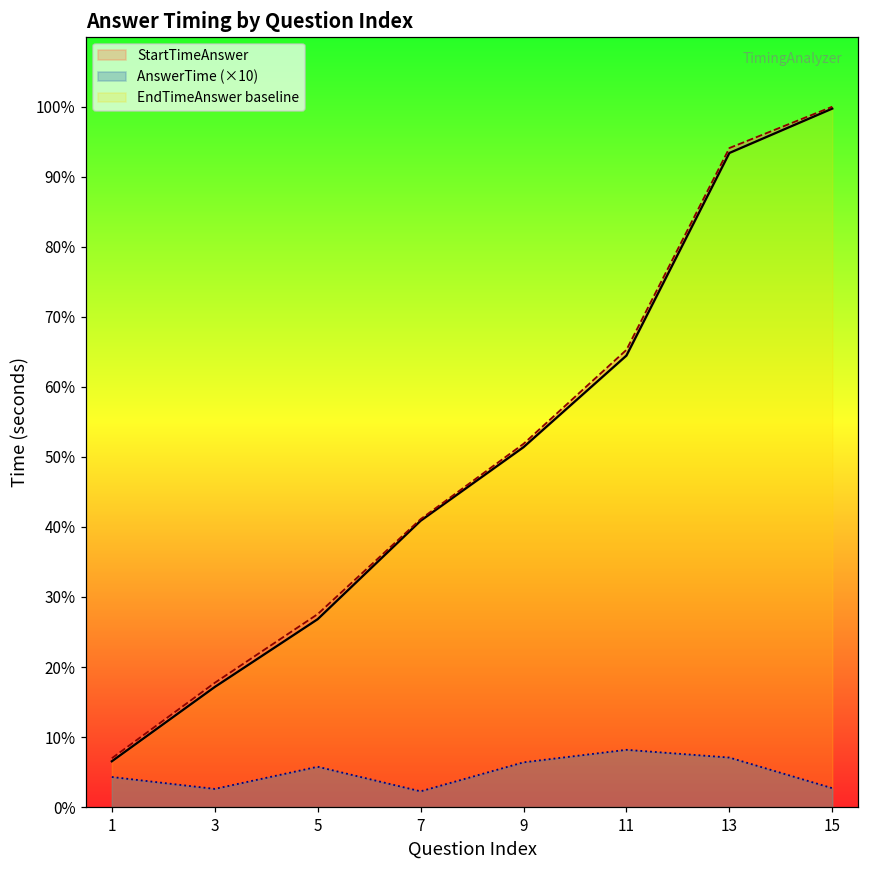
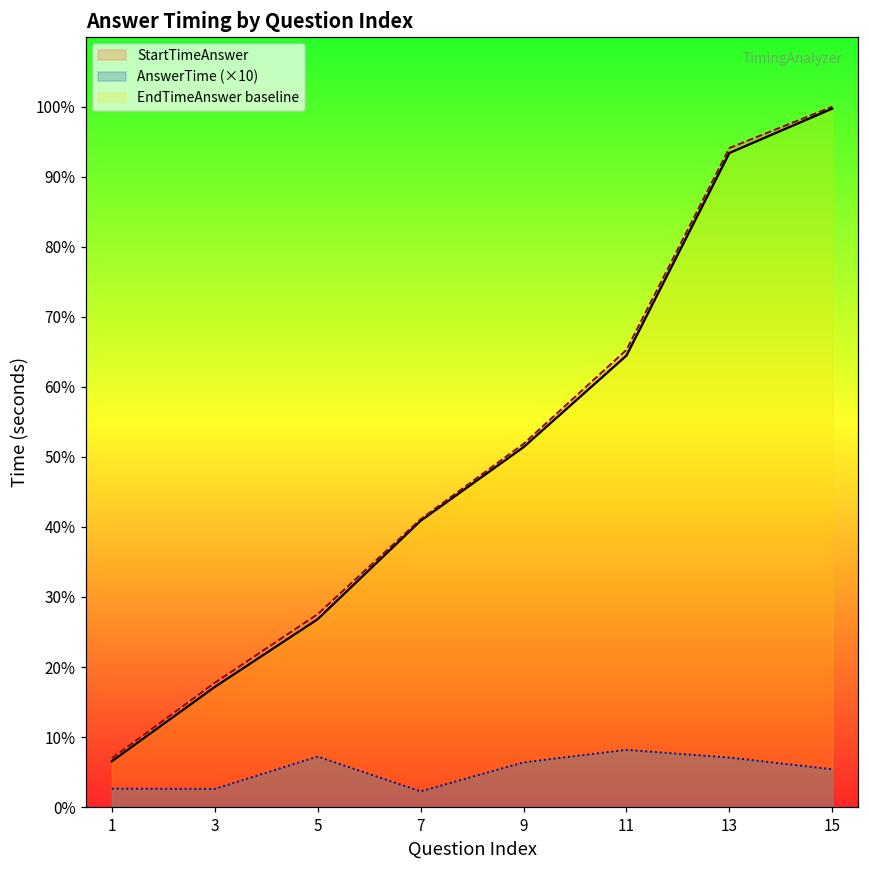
AnswerTime (×10), 1: 4% -> 3%
AnswerTime (×10), 5: 6% -> 7%
AnswerTime (×10), 15: 3% -> 5%
